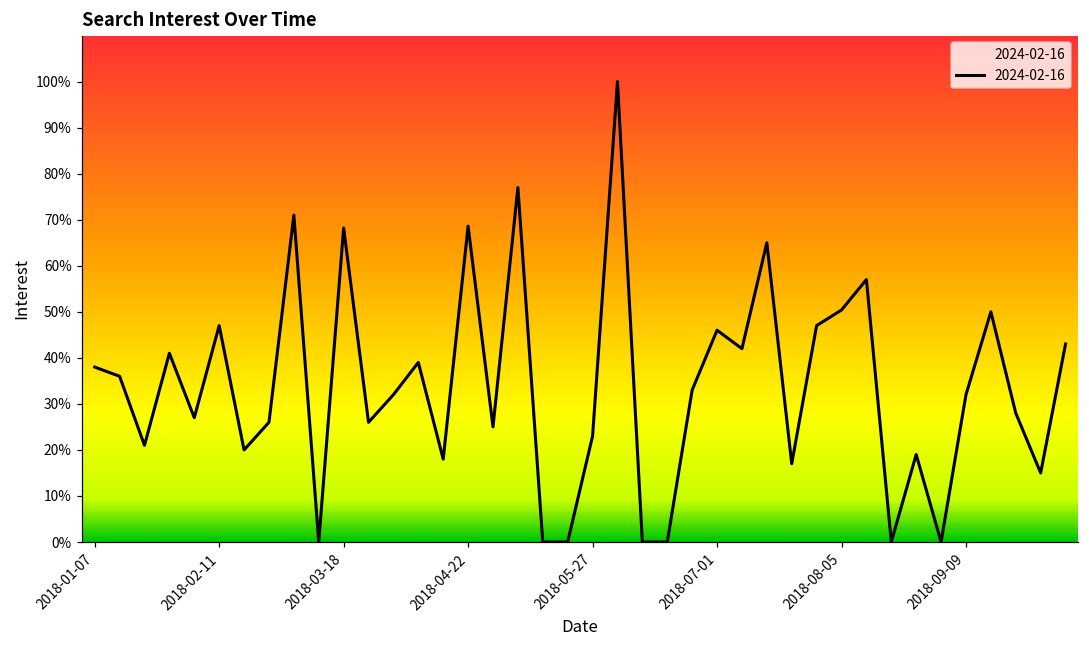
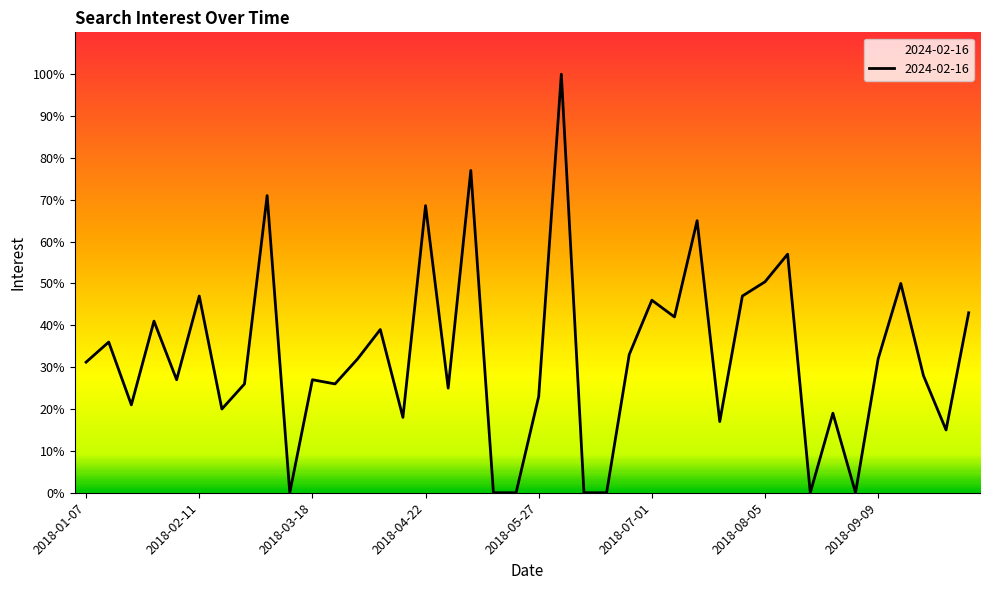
2018-01-07: 38% -> 31%
2018-03-18: 68% -> 27%
